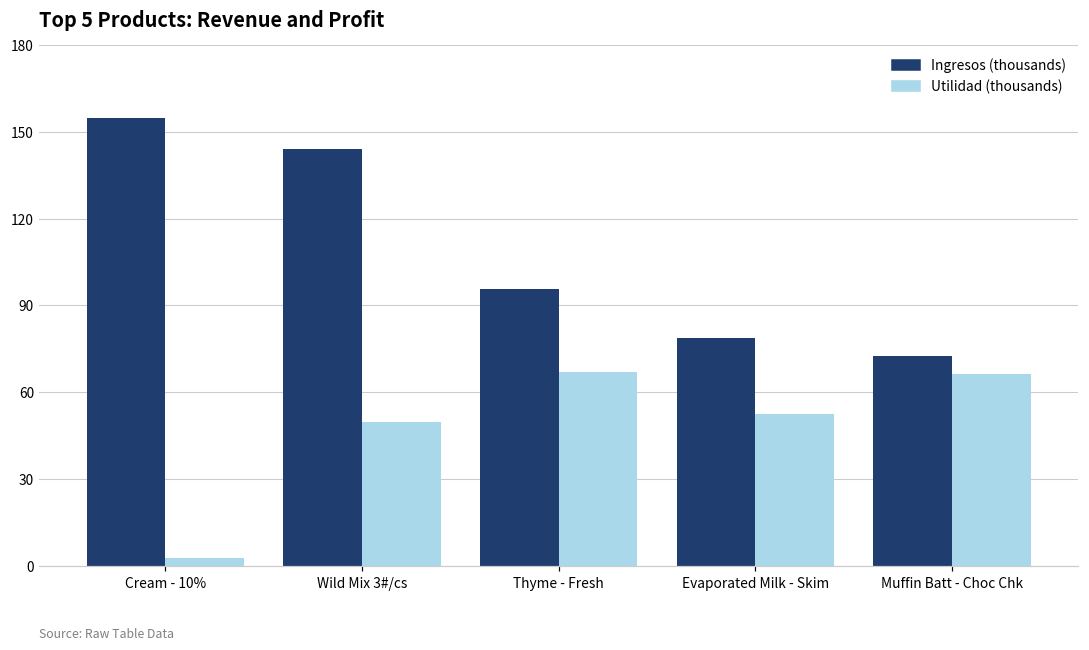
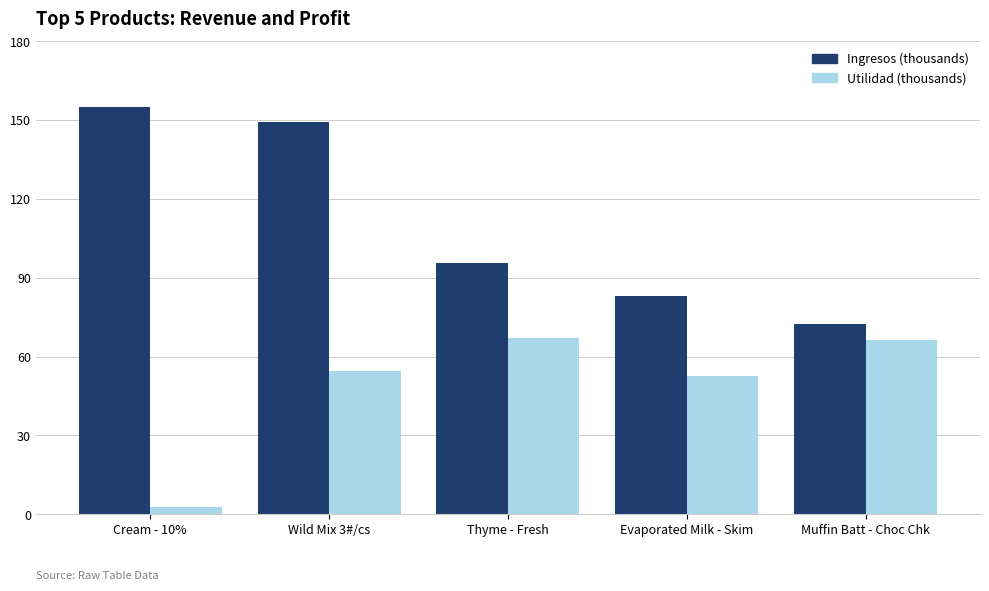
Ingresos (thousands), Wild Mix 3#/cs: 144 -> 149
Utilidad (thousands), Wild Mix 3#/cs: 50 -> 55
Ingresos (thousands), Evaporated Milk - Skim: 79 -> 83
